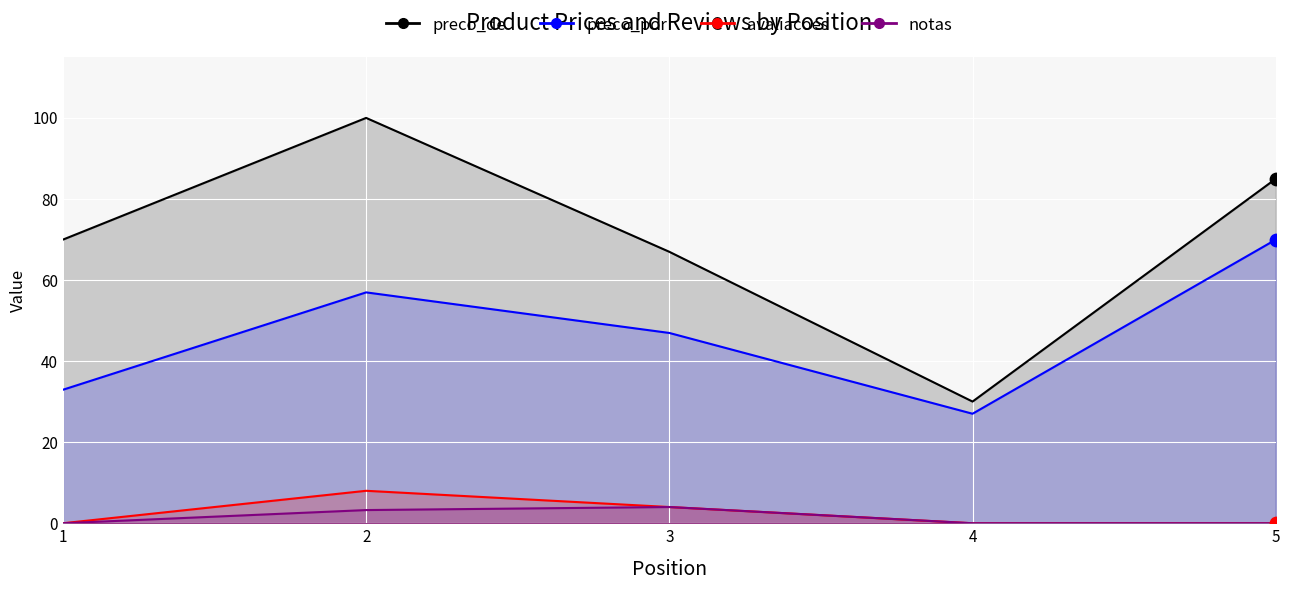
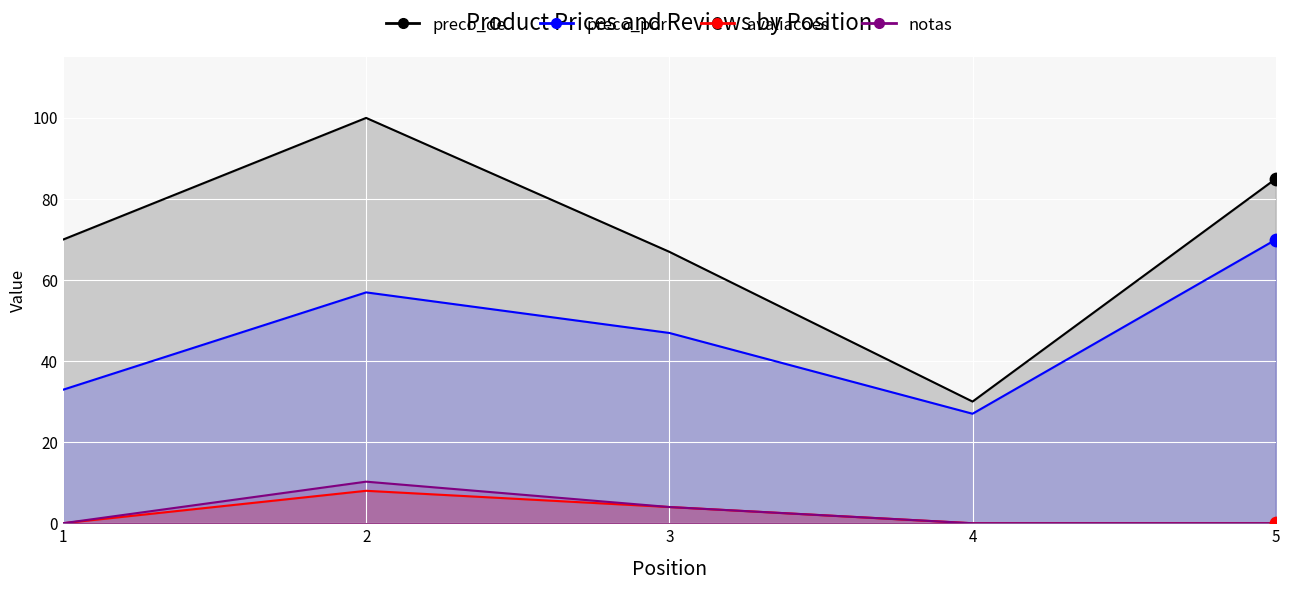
notas, 2: 3 -> 10
